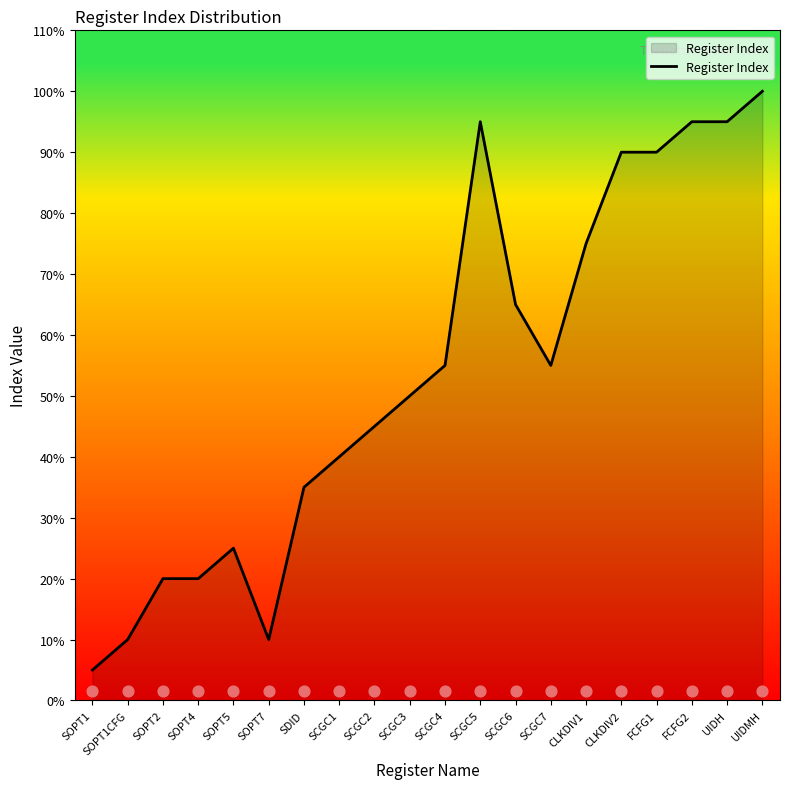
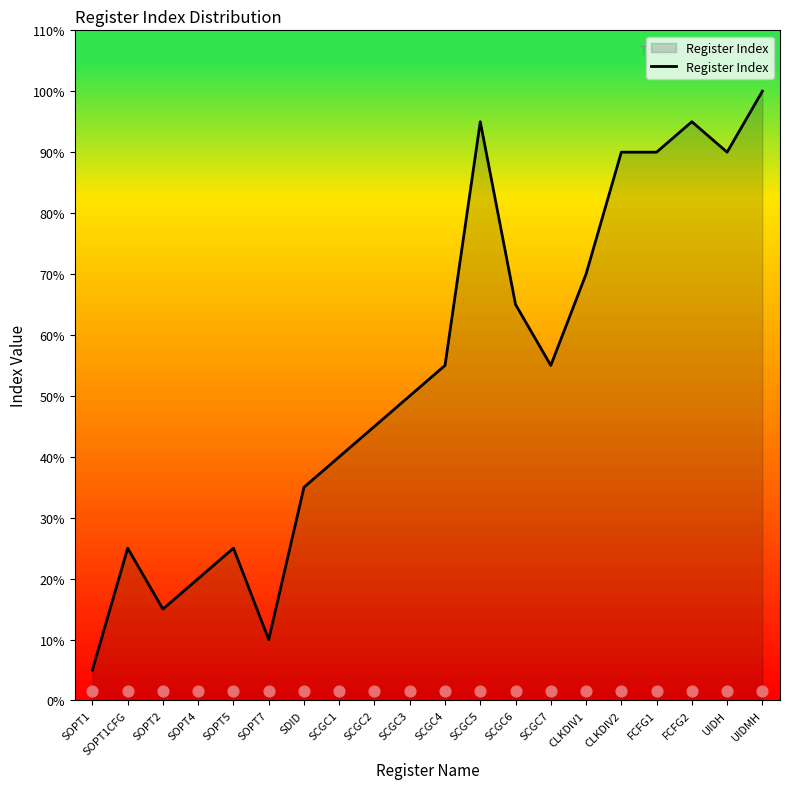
Register Index, SOPT1CFG: 10% -> 25%
Register Index, SOPT2: 20% -> 15%
Register Index, CLKDIV1: 75% -> 70%
Register Index, UIDH: 95% -> 90%
